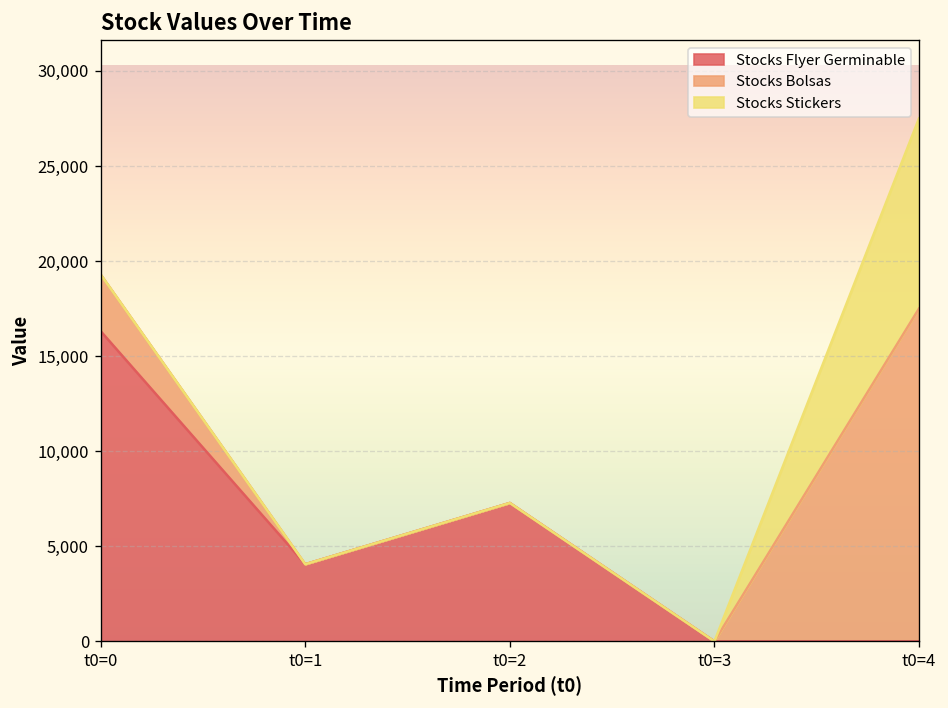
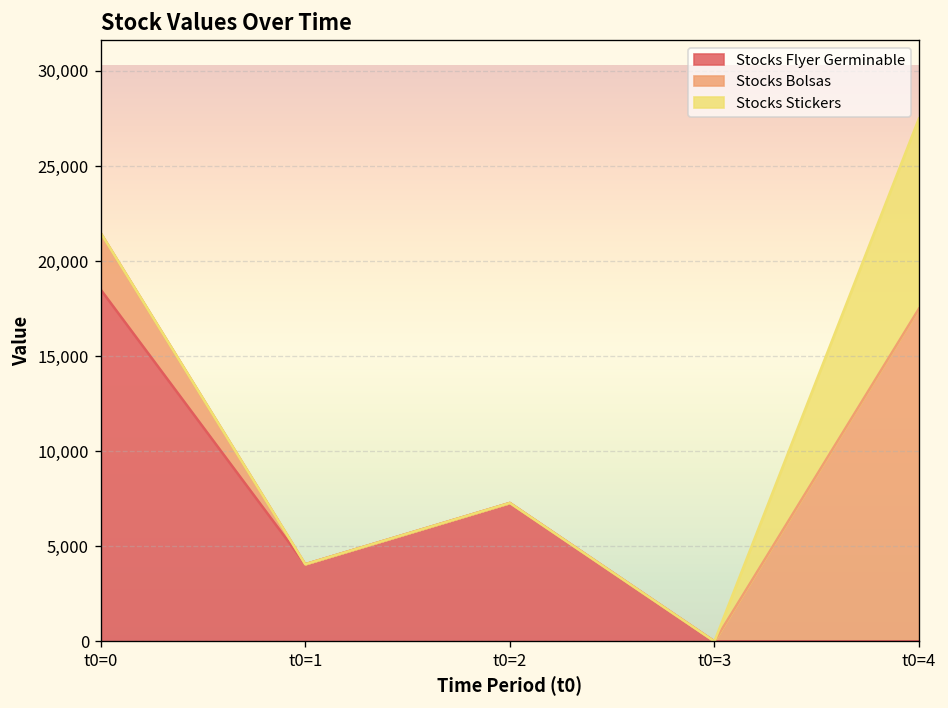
Stocks Flyer Germinable, t0=0: 16,300 -> 18,500
